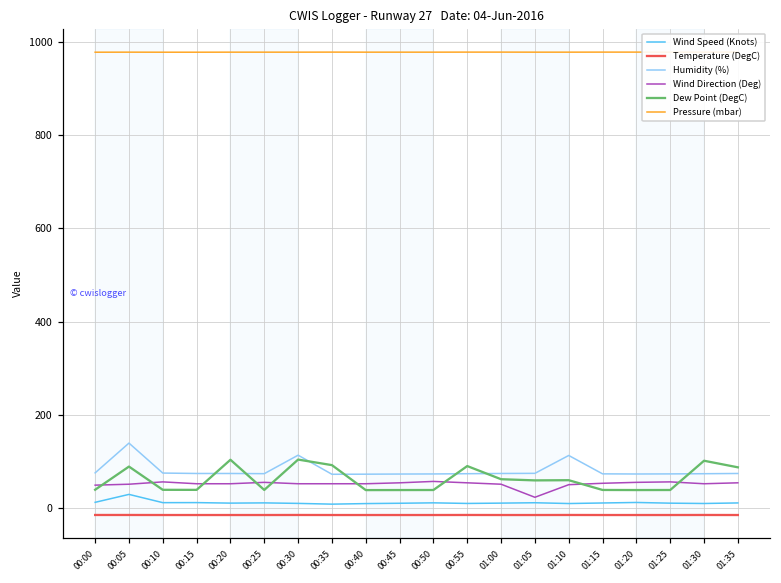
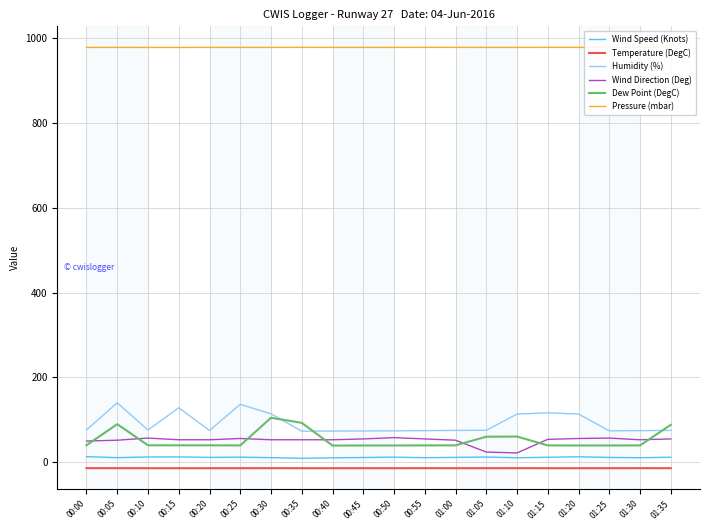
Wind Speed (Knots), 00:05: 30 -> 10
Humidity (%), 00:15: 80 -> 130
Dew Point (DegC), 00:20: 100 -> 40
Humidity (%), 00:25: 70 -> 140
Dew Point (DegC), 00:55: 90 -> 40
Dew Point (DegC), 01:00: 60 -> 40
Wind Direction (Deg), 01:10: 50 -> 20
Humidity (%), 01:15: 70 -> 120
Humidity (%), 01:20: 70 -> 110
Dew Point (DegC), 01:30: 100 -> 40
